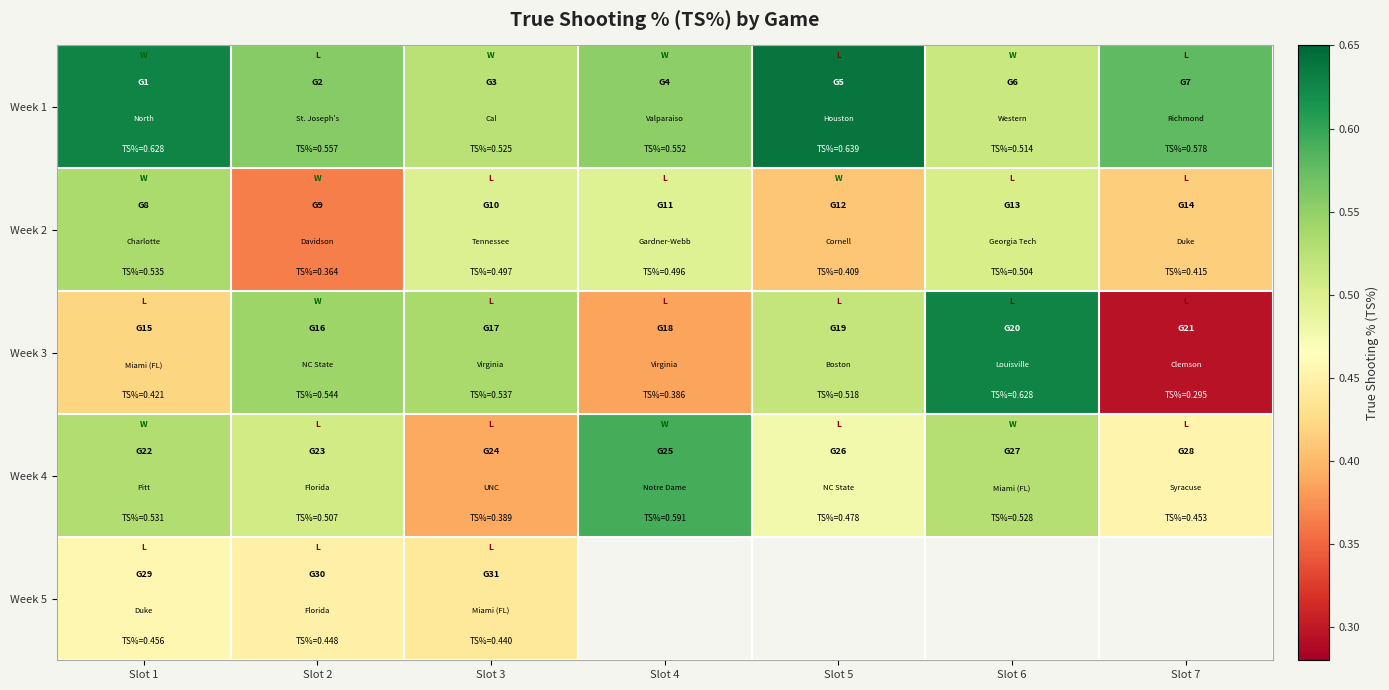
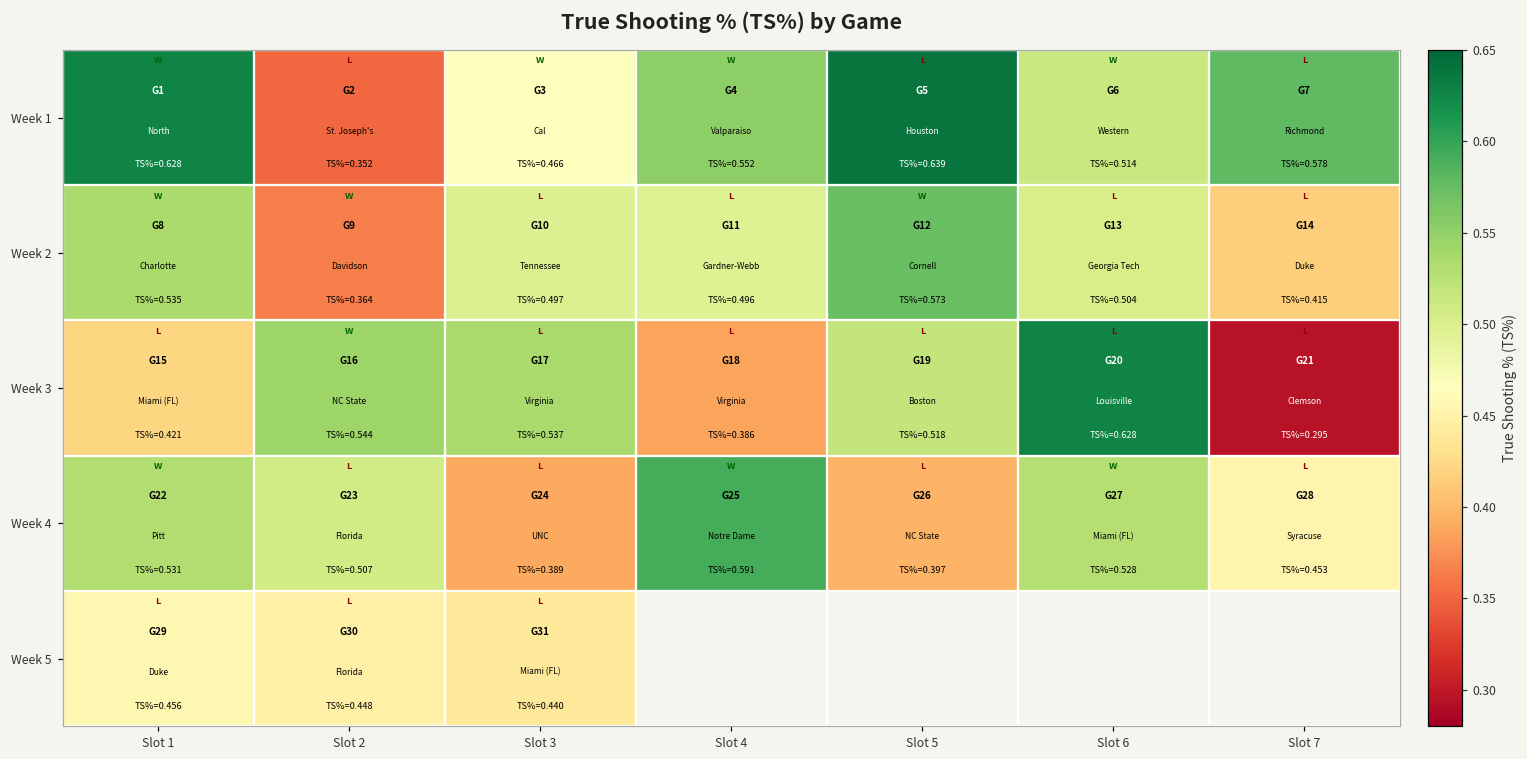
Week 1, Slot 2: 0.557 -> 0.352
Week 1, Slot 3: 0.525 -> 0.466
Week 2, Slot 5: 0.409 -> 0.573
Week 4, Slot 5: 0.478 -> 0.397
